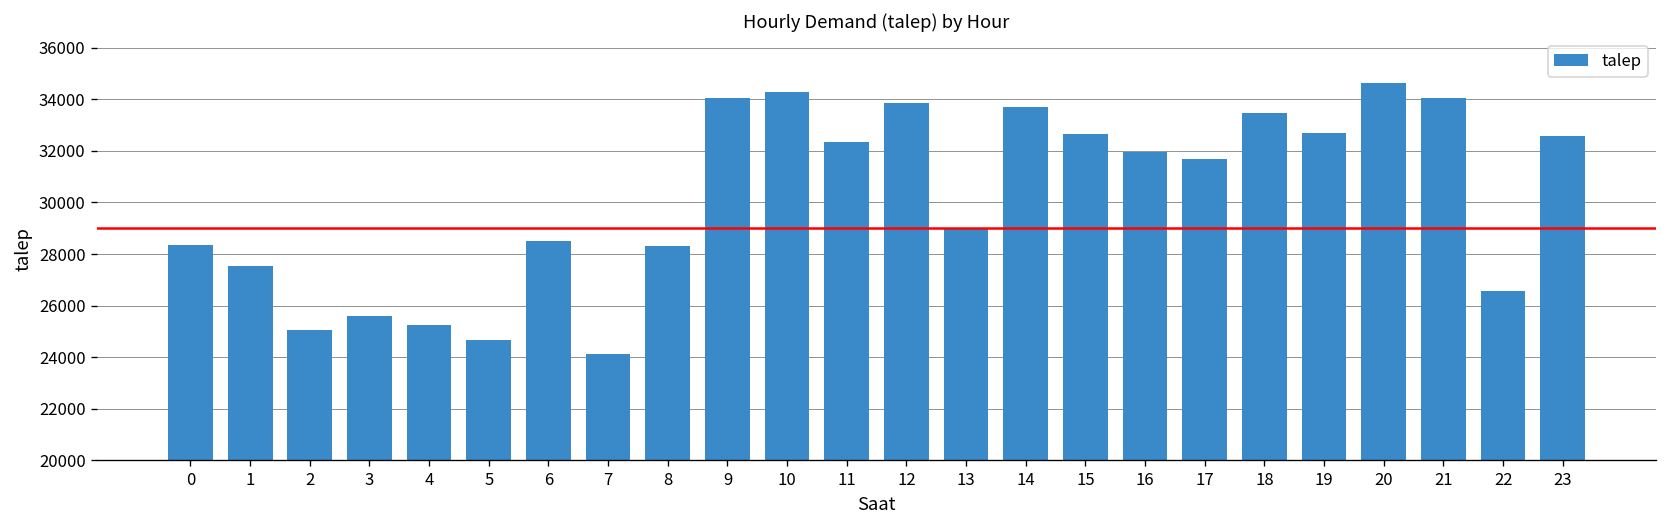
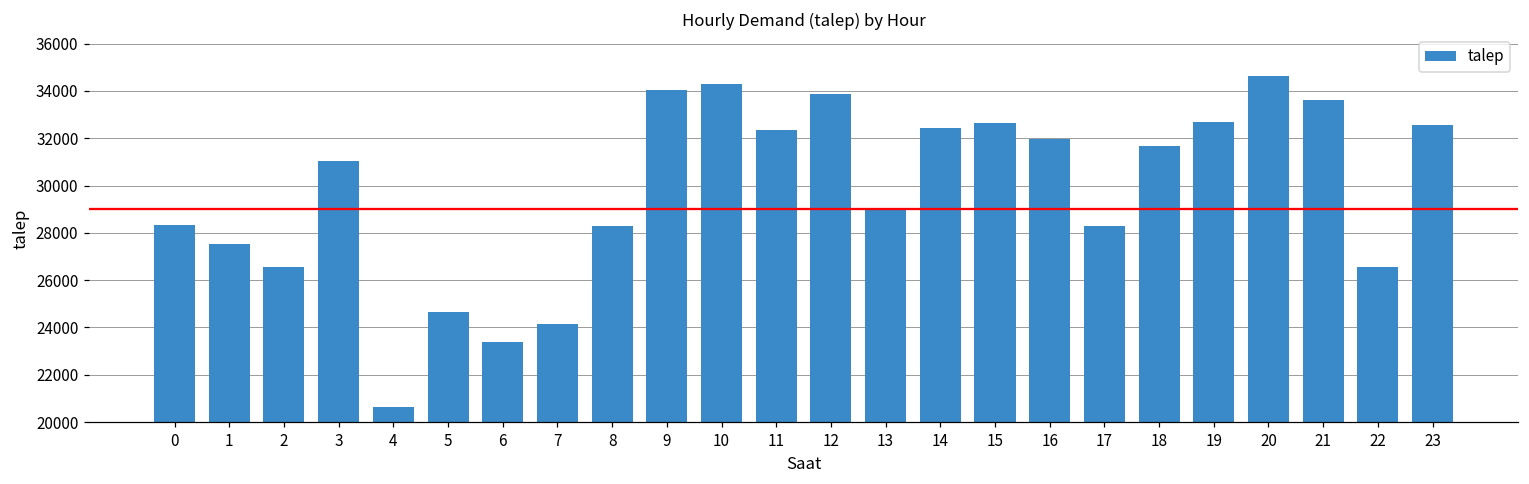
2: 25000 -> 26500
3: 25600 -> 31000
4: 25300 -> 20600
6: 28500 -> 23400
14: 33700 -> 32400
17: 31700 -> 28300
18: 33500 -> 31700
21: 34000 -> 33600
